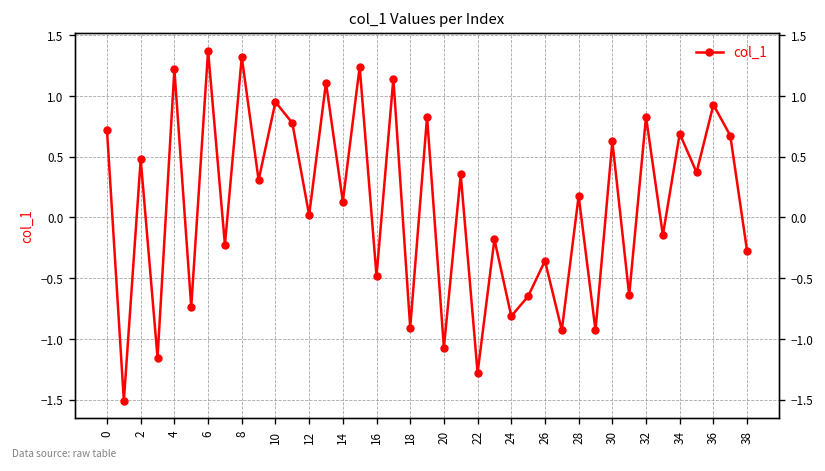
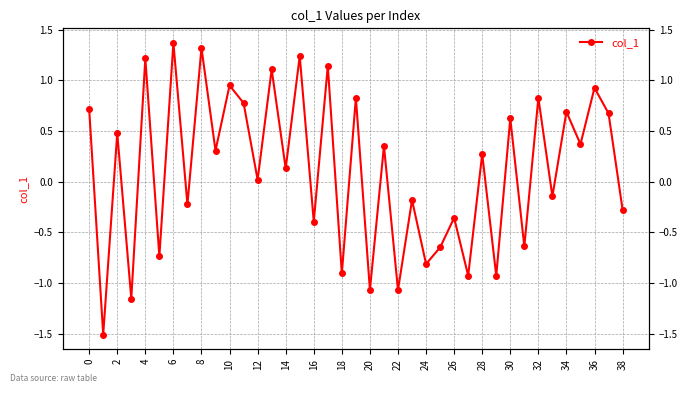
16: -0.48 -> -0.39
22: -1.28 -> -1.07
28: 0.18 -> 0.27
